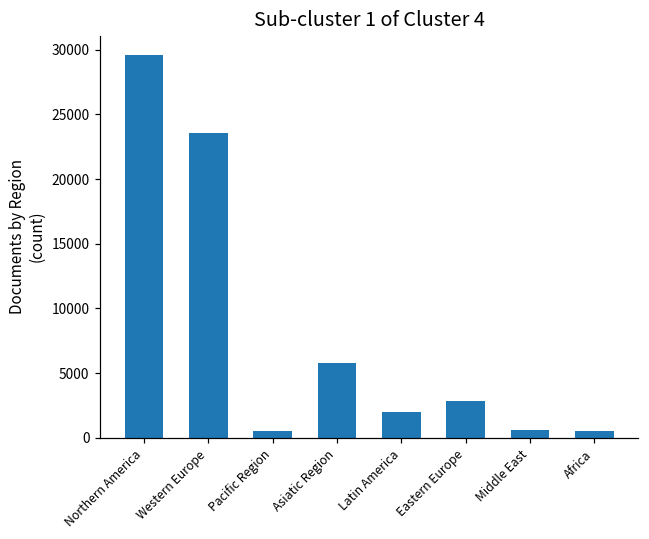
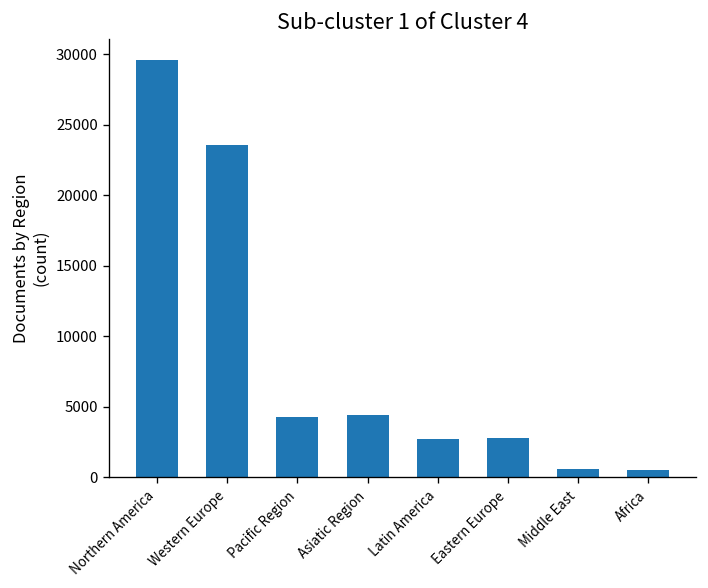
Pacific Region: 500 -> 4300
Asiatic Region: 5800 -> 4400
Latin America: 2000 -> 2700
